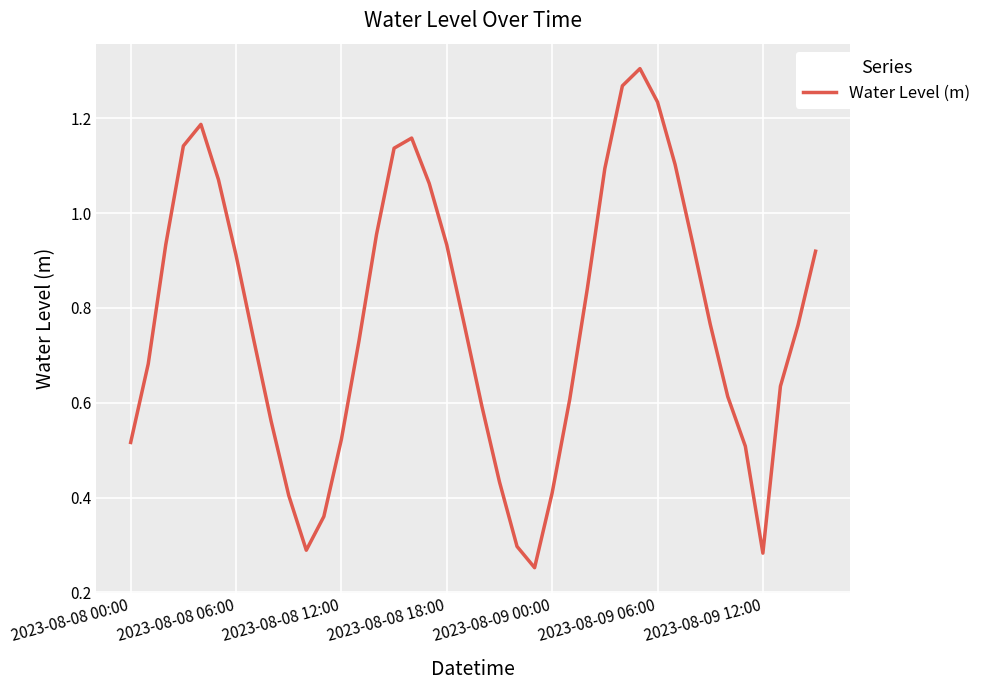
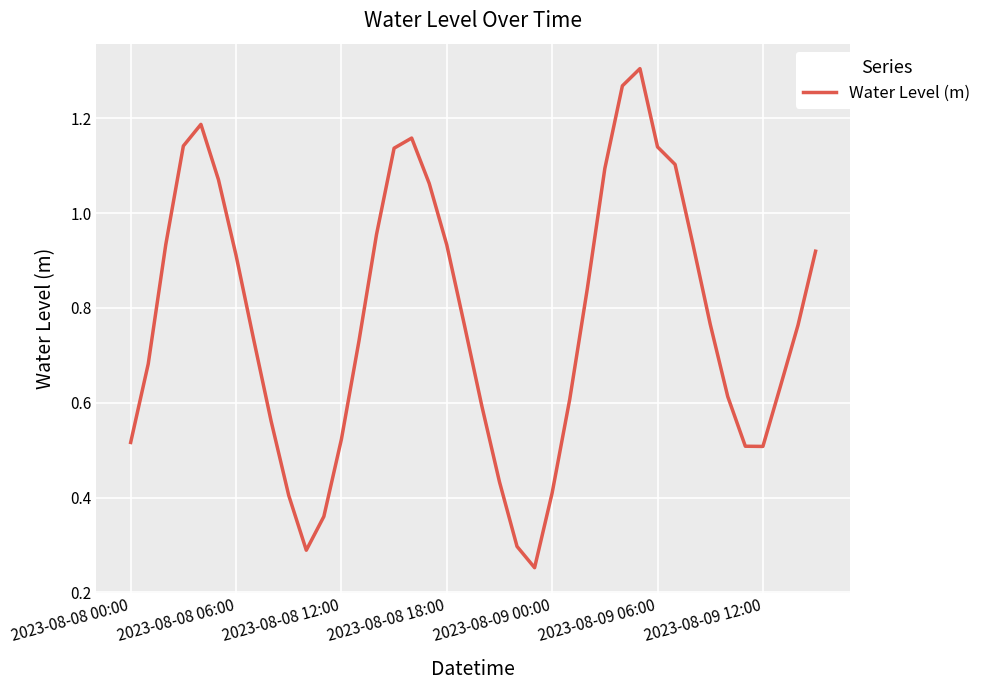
2023-08-09 06:00: 1.23 -> 1.14
2023-08-09 12:00: 0.28 -> 0.51
